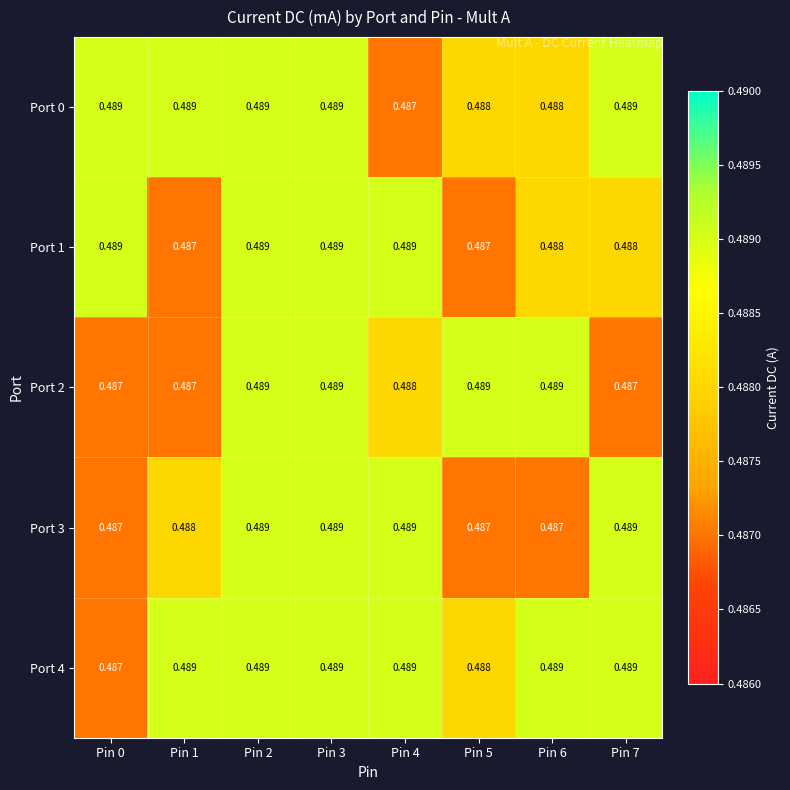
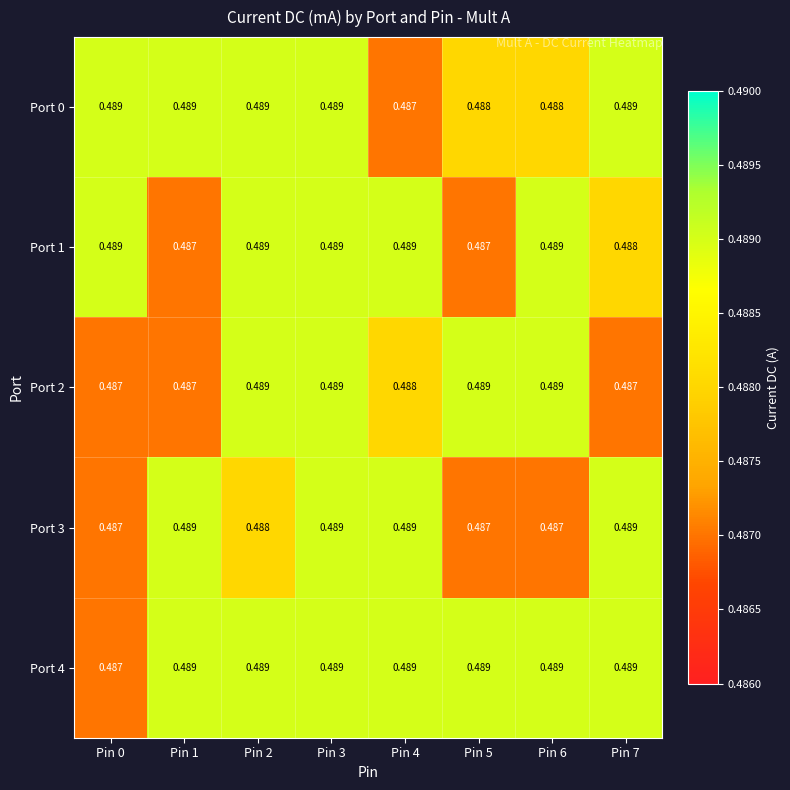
Port 1, Pin 6: 0.488 -> 0.489
Port 3, Pin 1: 0.488 -> 0.489
Port 3, Pin 2: 0.489 -> 0.488
Port 4, Pin 5: 0.488 -> 0.489
